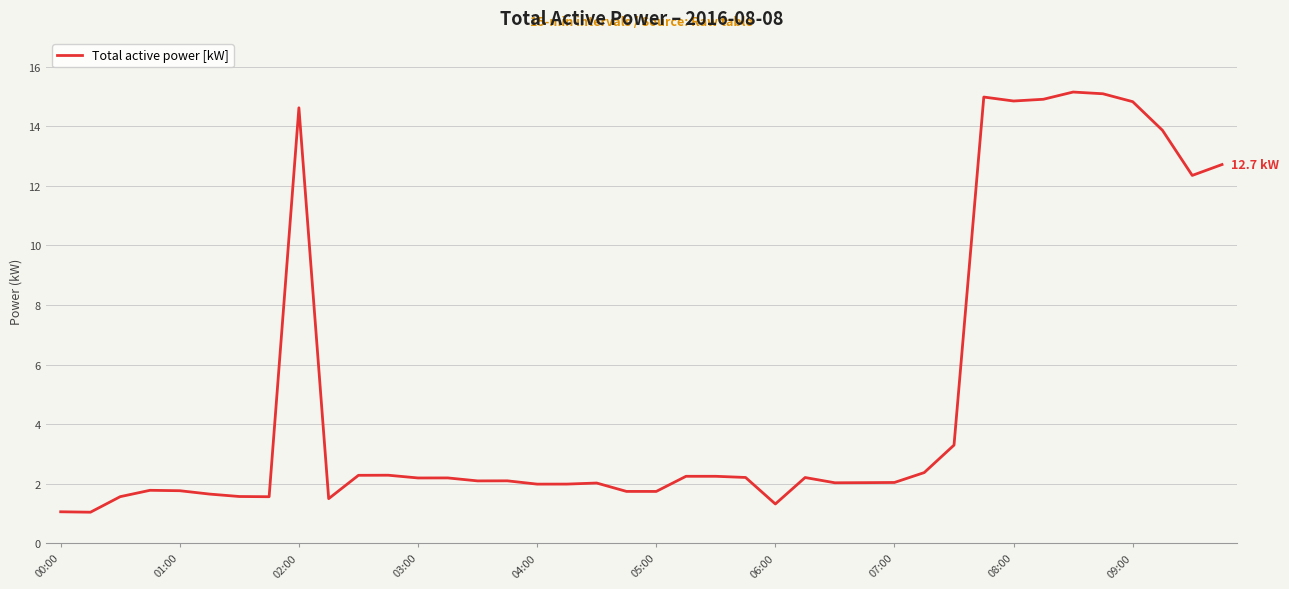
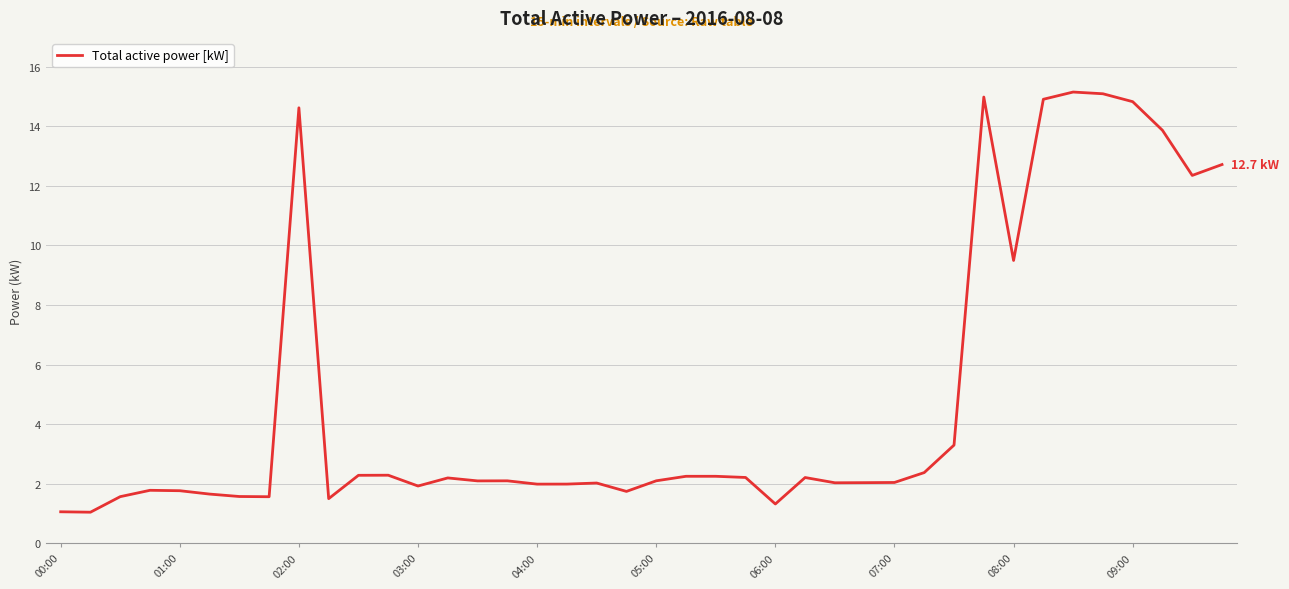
03:00: 2.2 -> 1.9
05:00: 1.7 -> 2.1
08:00: 14.8 -> 9.5
